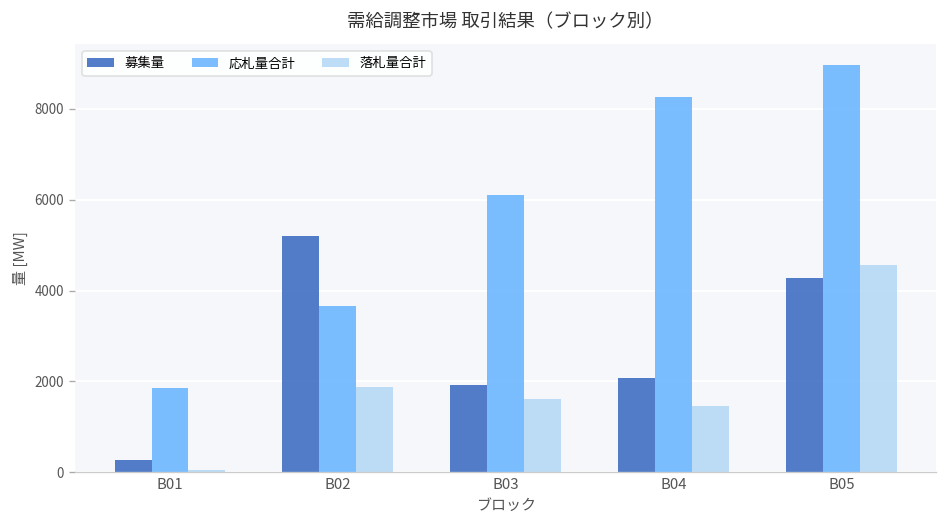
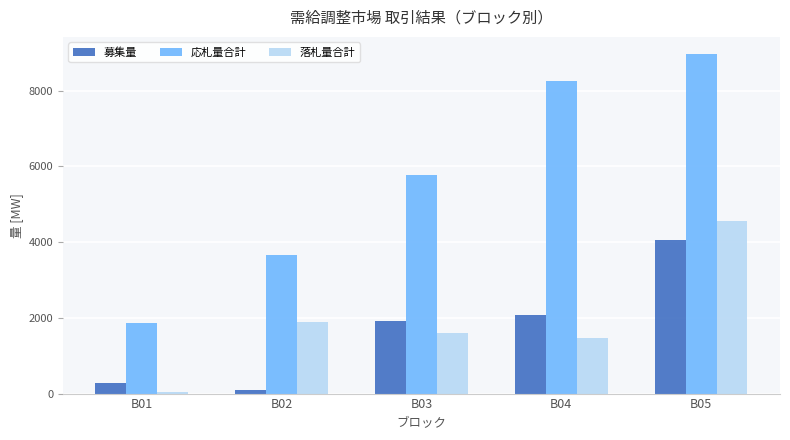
募集量, B02: 5200 -> 100
応札量合計, B03: 6100 -> 5800
募集量, B05: 4300 -> 4100
